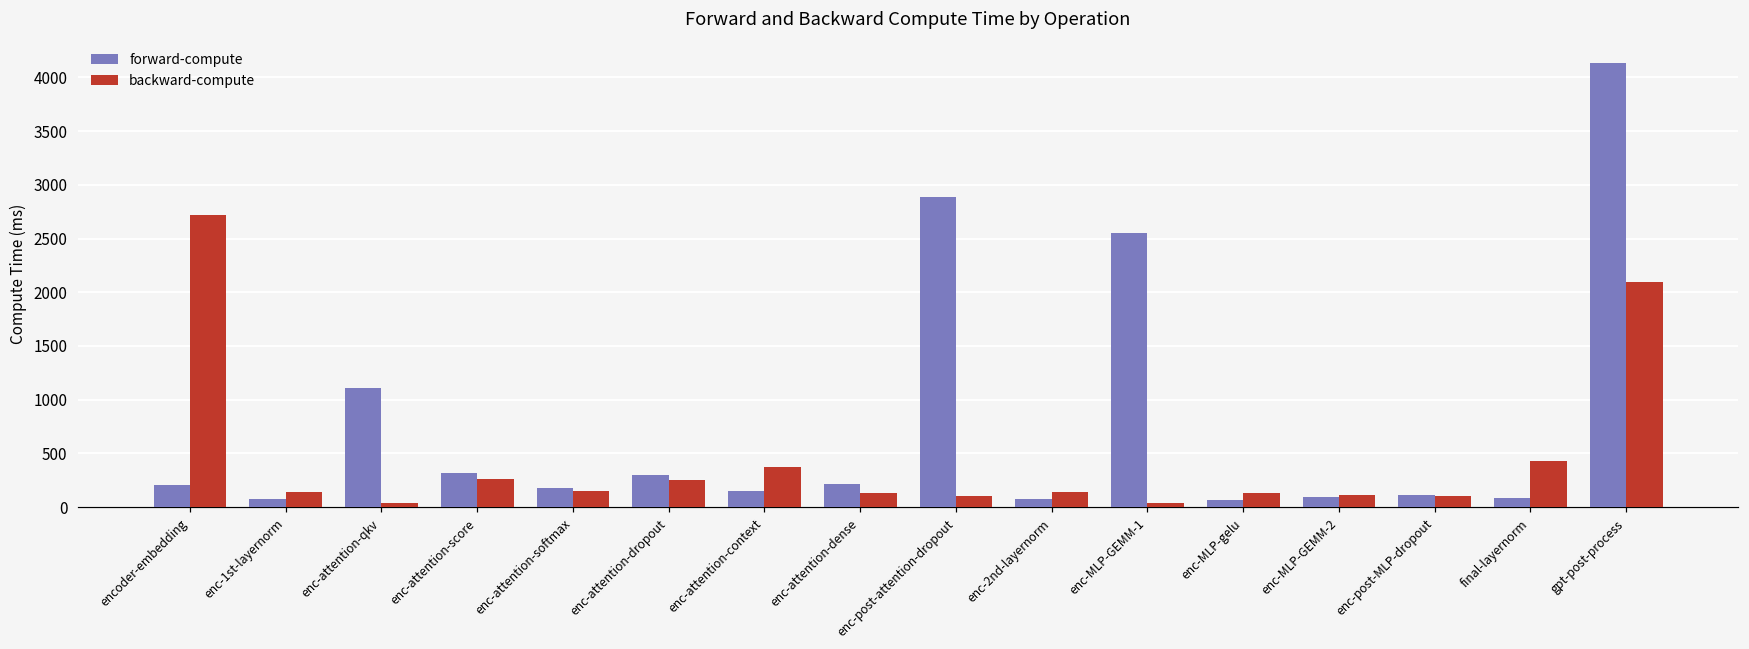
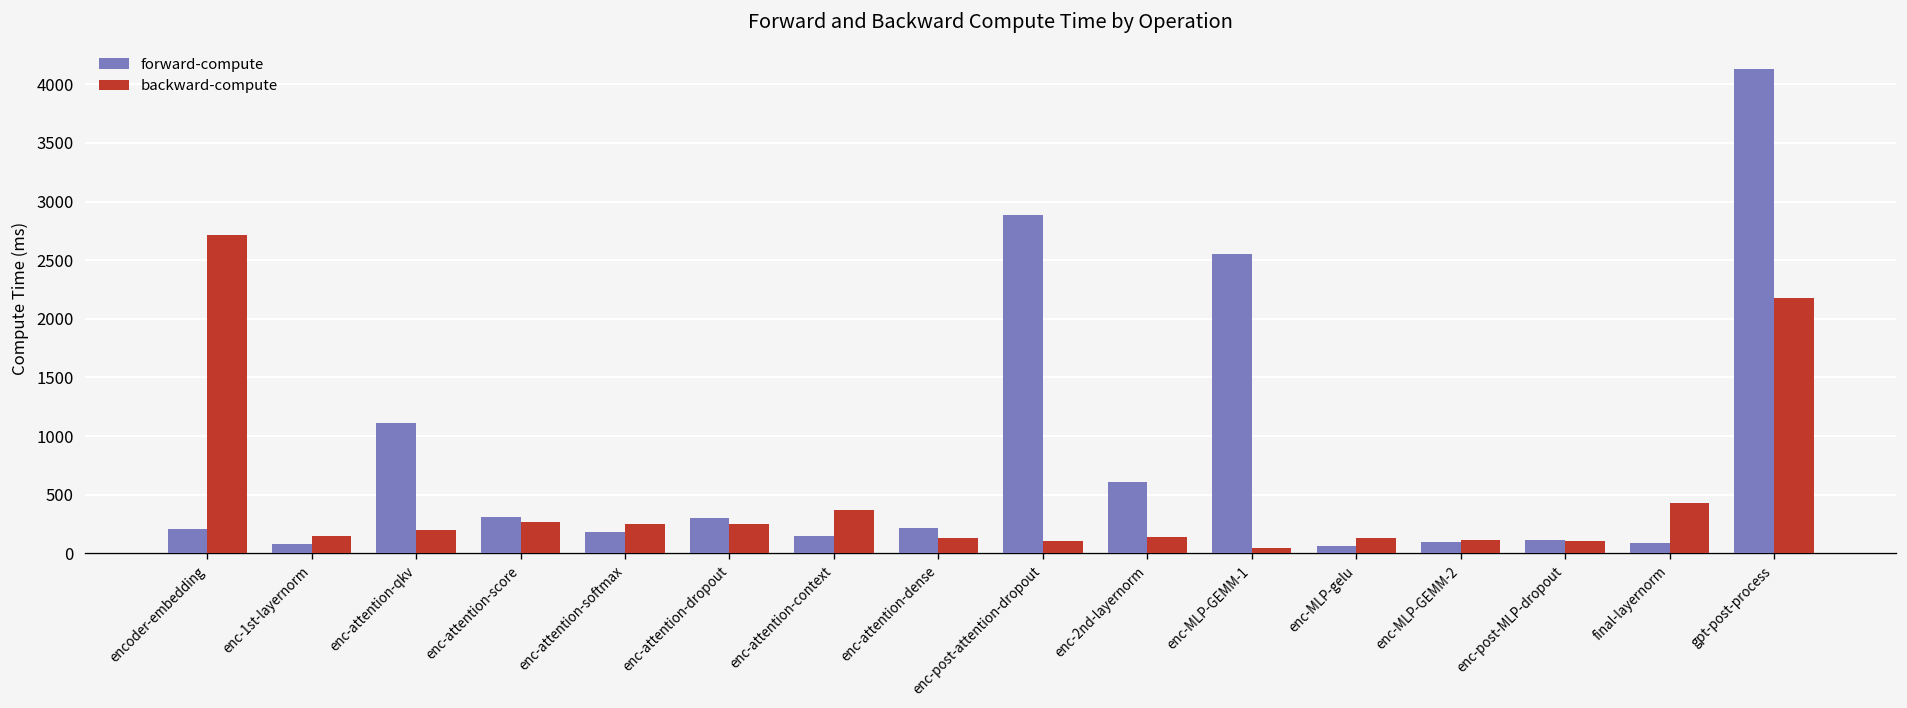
backward-compute, enc-attention-qkv: 0 -> 200
backward-compute, enc-attention-softmax: 100 -> 200
forward-compute, enc-2nd-layernorm: 100 -> 600
backward-compute, gpt-post-process: 2100 -> 2200
